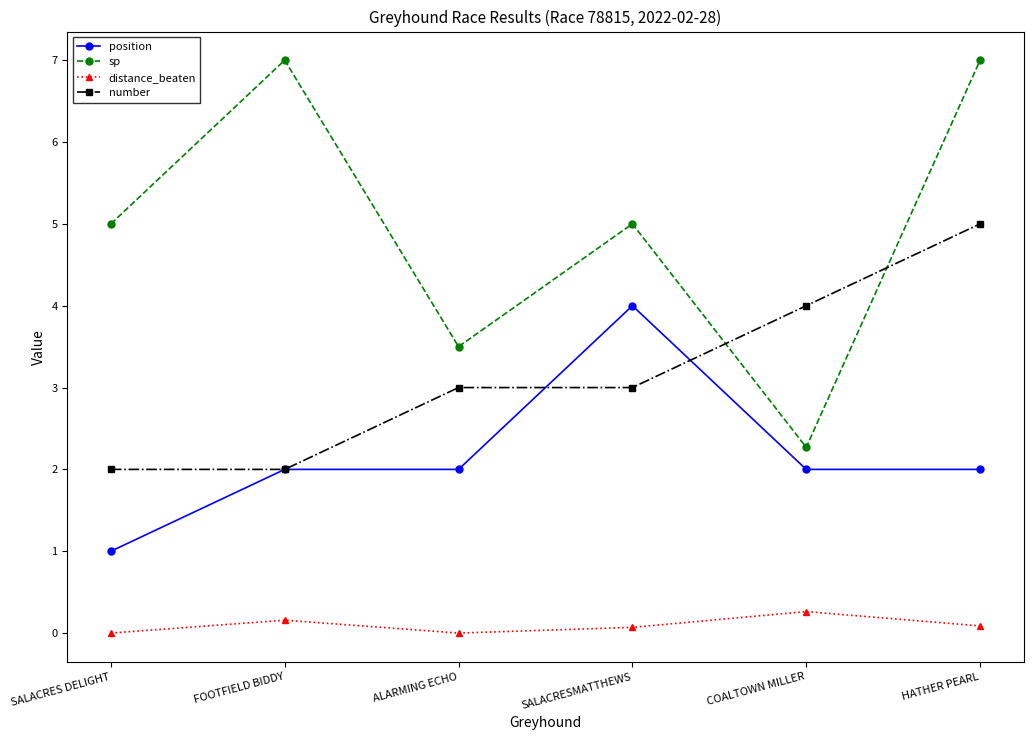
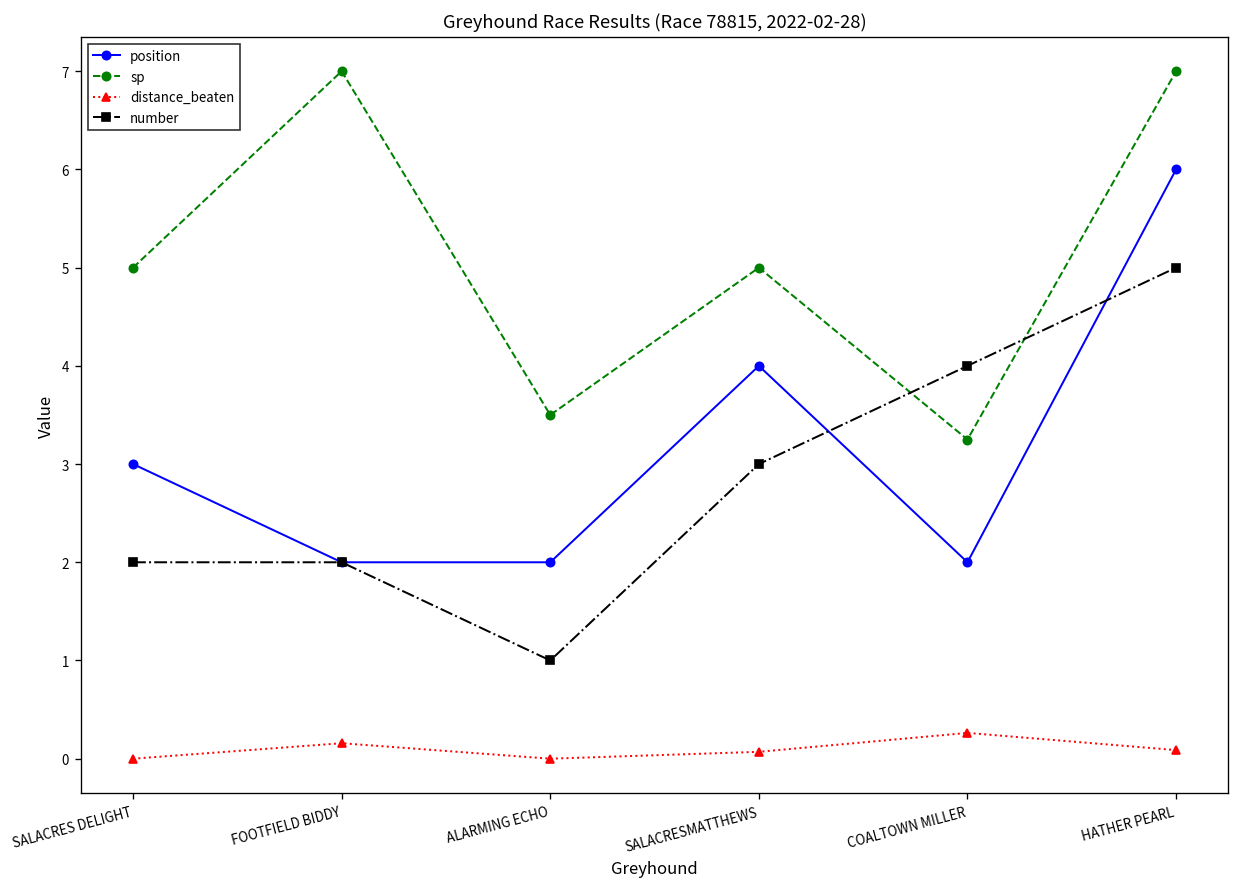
position, SALACRES DELIGHT: 1 -> 3
number, ALARMING ECHO: 3 -> 1
sp, COALTOWN MILLER: 2.3 -> 3.3
position, HATHER PEARL: 2 -> 6
